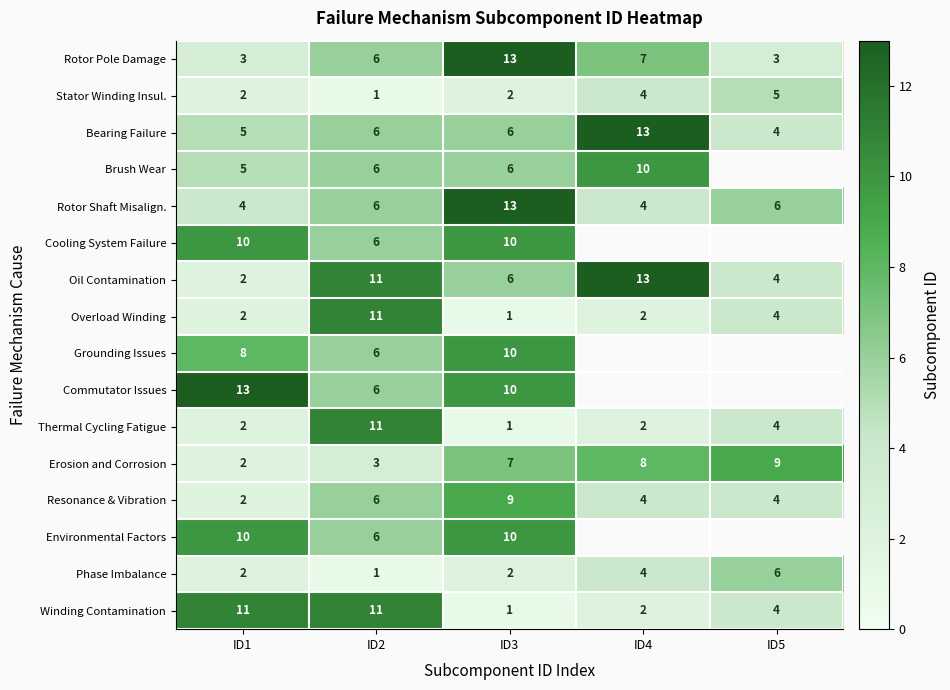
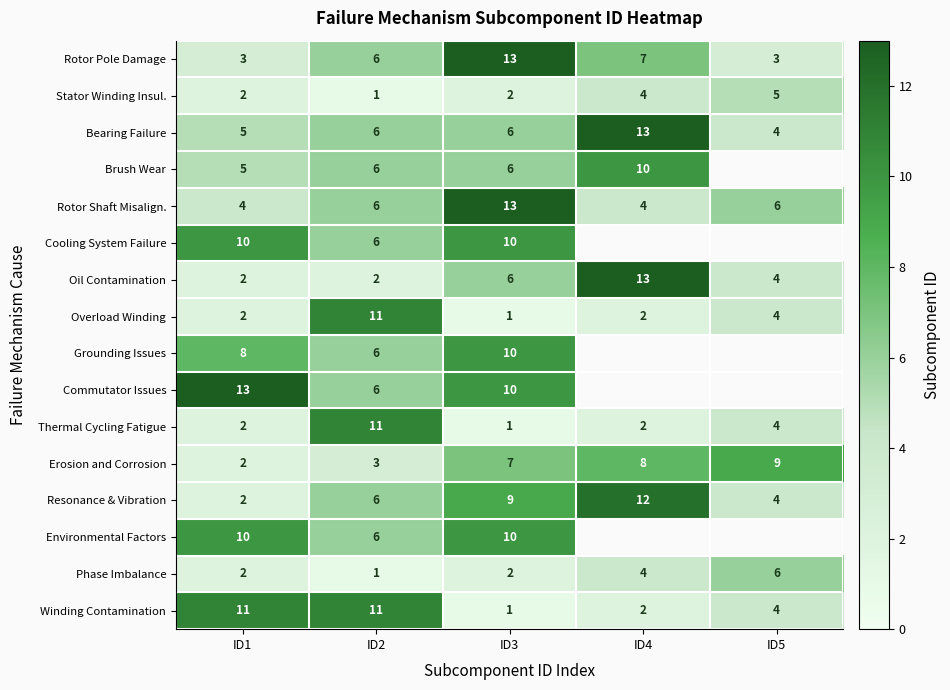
Oil Contamination, ID2: 11 -> 2
Resonance & Vibration, ID4: 4 -> 12
